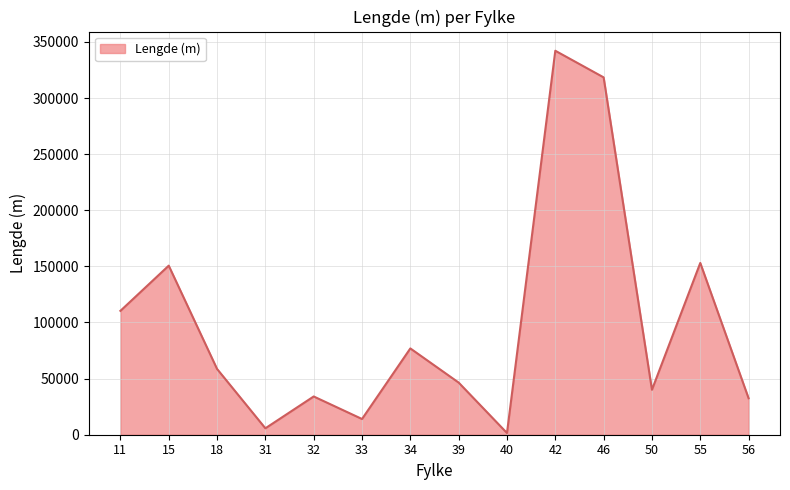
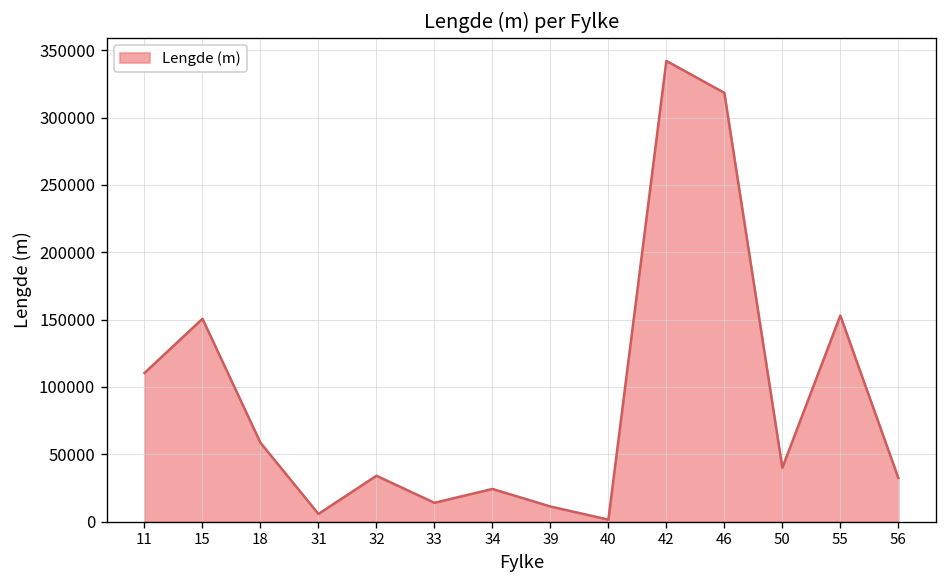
34: 77000 -> 24000
39: 46000 -> 11000
